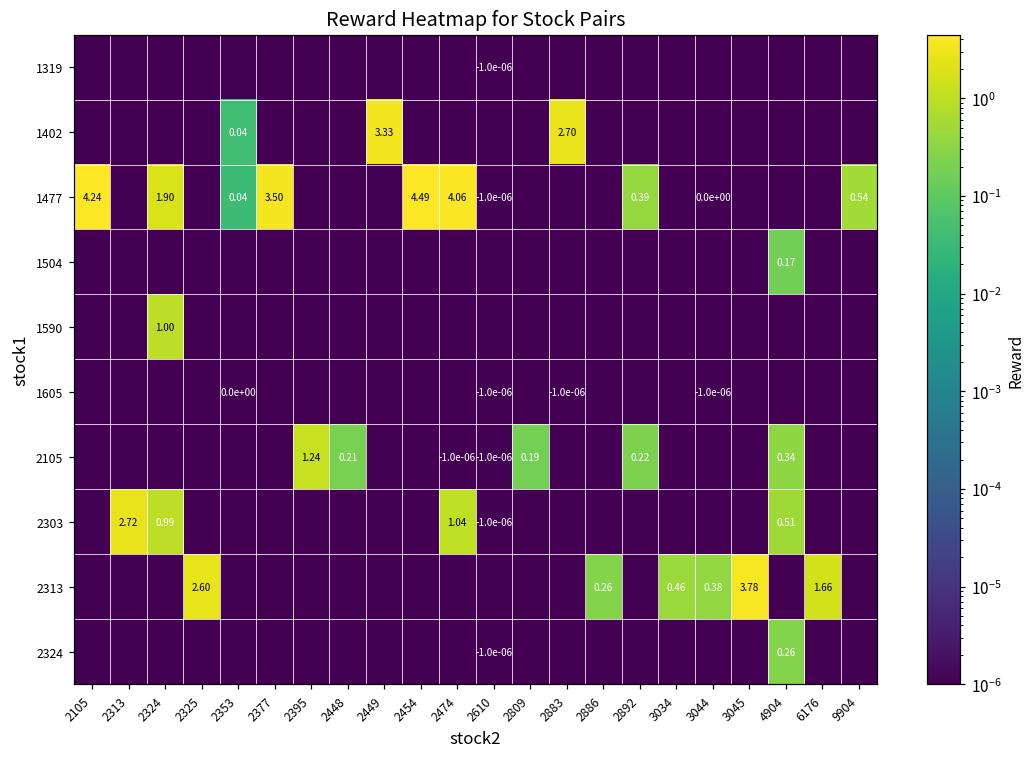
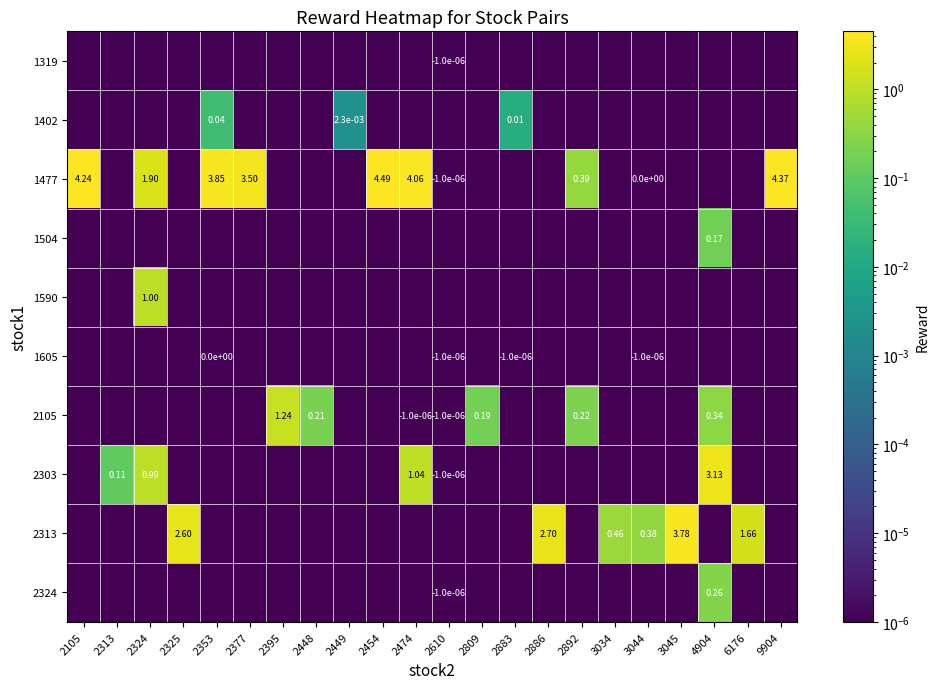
1402, 2449: 3.33 -> 2.3e-03
1402, 2883: 2.70 -> 0.01
1477, 2353: 0.04 -> 3.85
1477, 9904: 0.54 -> 4.37
2303, 2313: 2.72 -> 0.11
2303, 4904: 0.51 -> 3.13
2313, 2886: 0.26 -> 2.70
